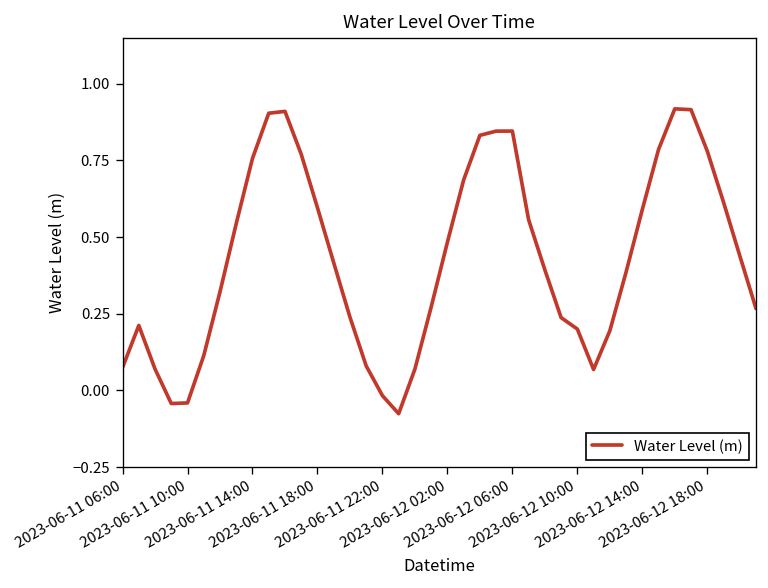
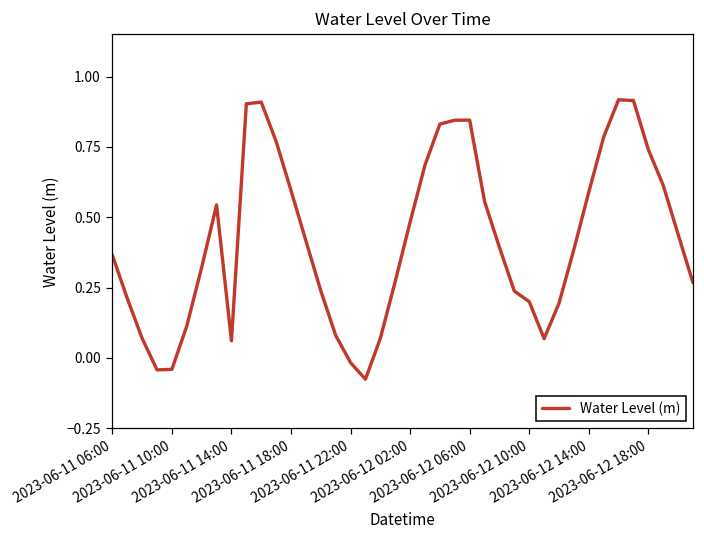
2023-06-11 06:00: 0.07 -> 0.37
2023-06-11 14:00: 0.76 -> 0.06
2023-06-12 18:00: 0.78 -> 0.74
